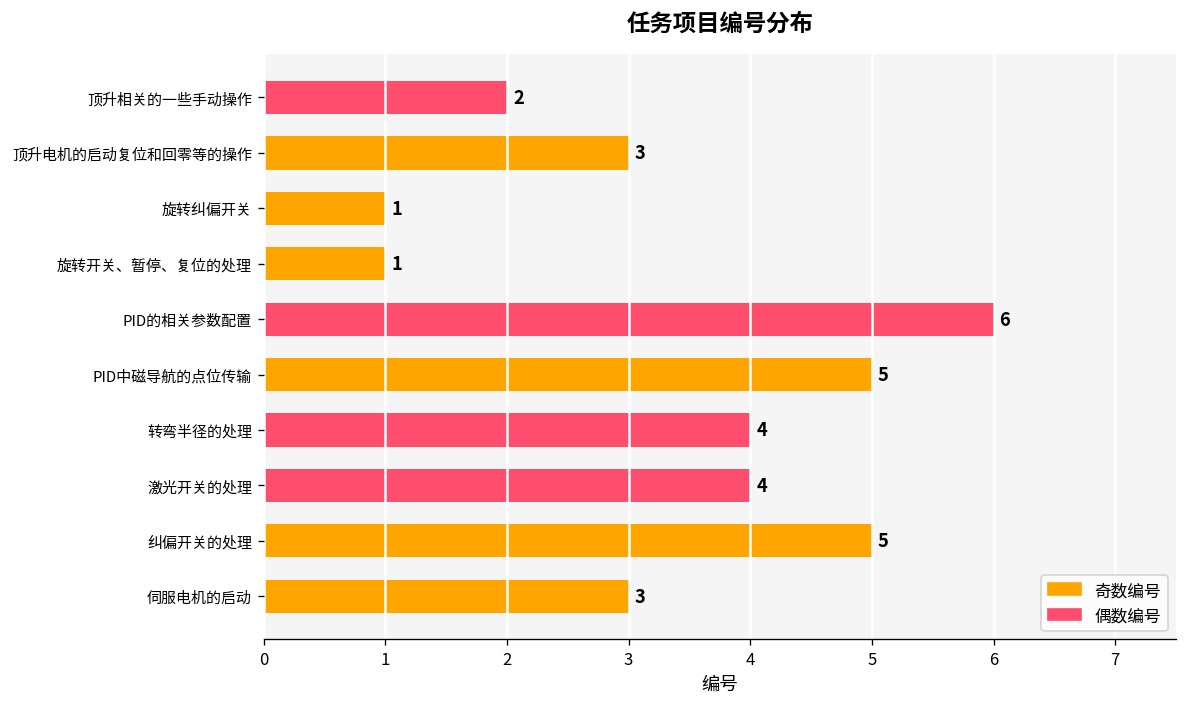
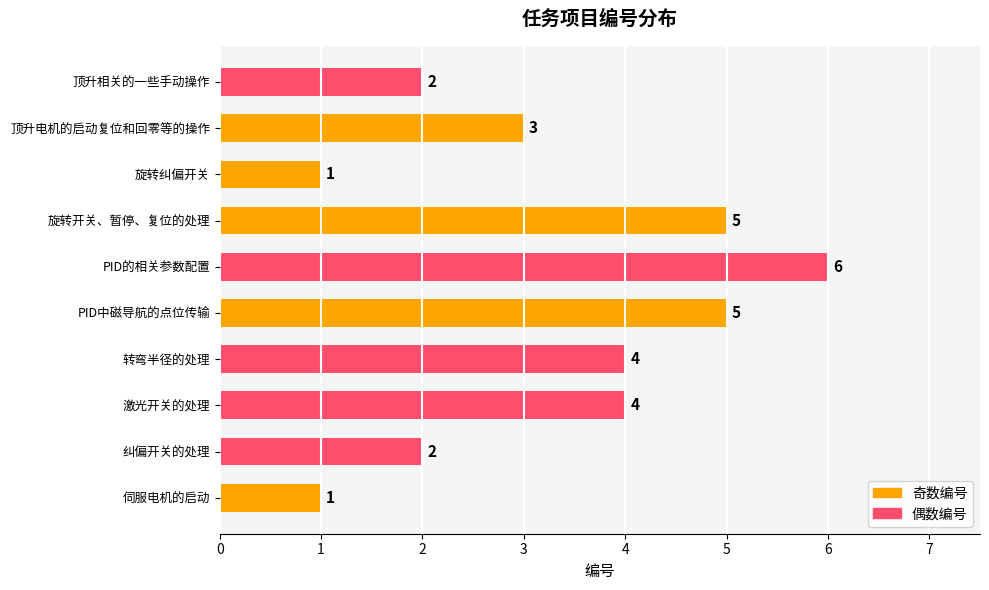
旋转开关、暂停、复位的处理: 1 -> 5
纠偏开关的处理: 5 -> 2
伺服电机的启动: 3 -> 1
